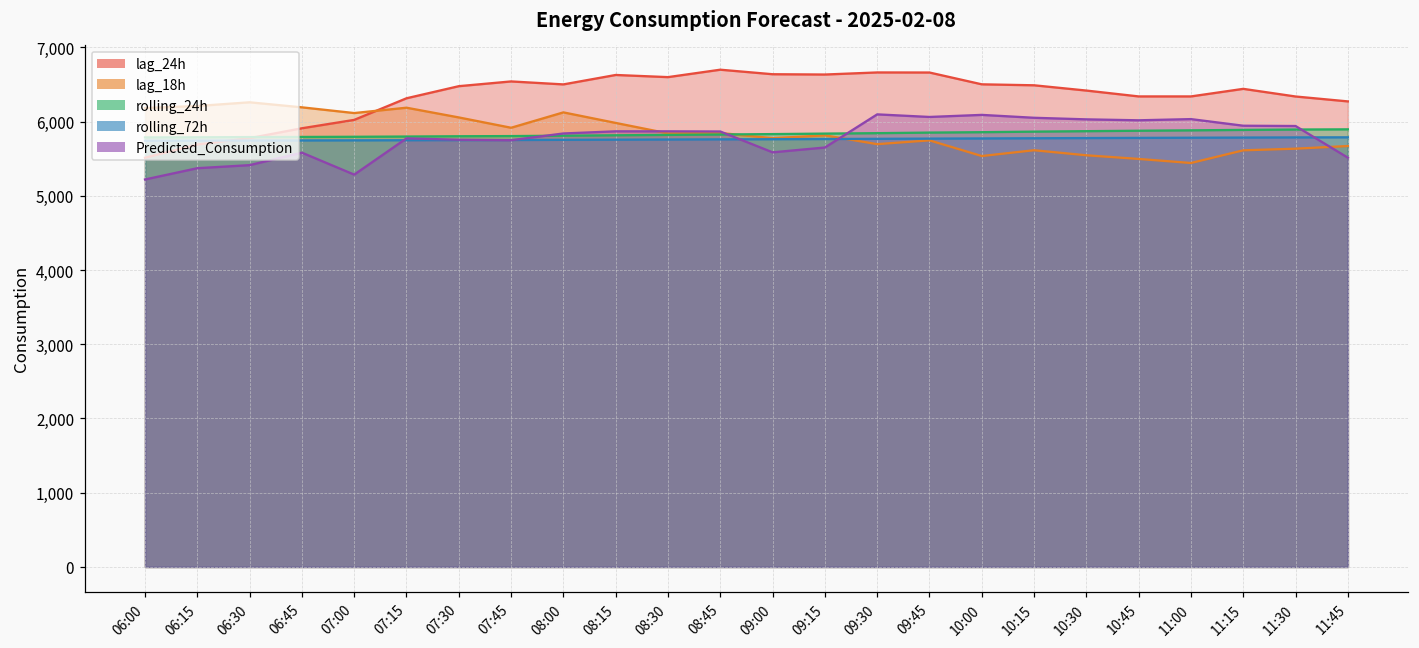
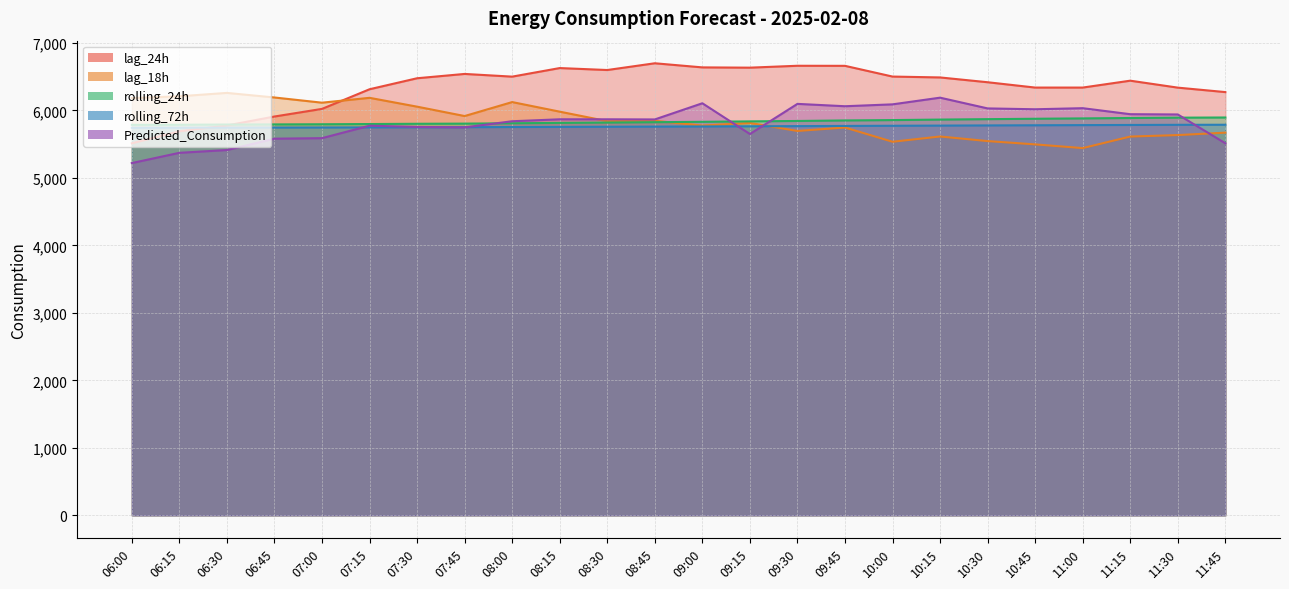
Predicted_Consumption, 07:00: 5,300 -> 5,600
Predicted_Consumption, 09:00: 5,600 -> 6,100
Predicted_Consumption, 10:15: 6,100 -> 6,200
